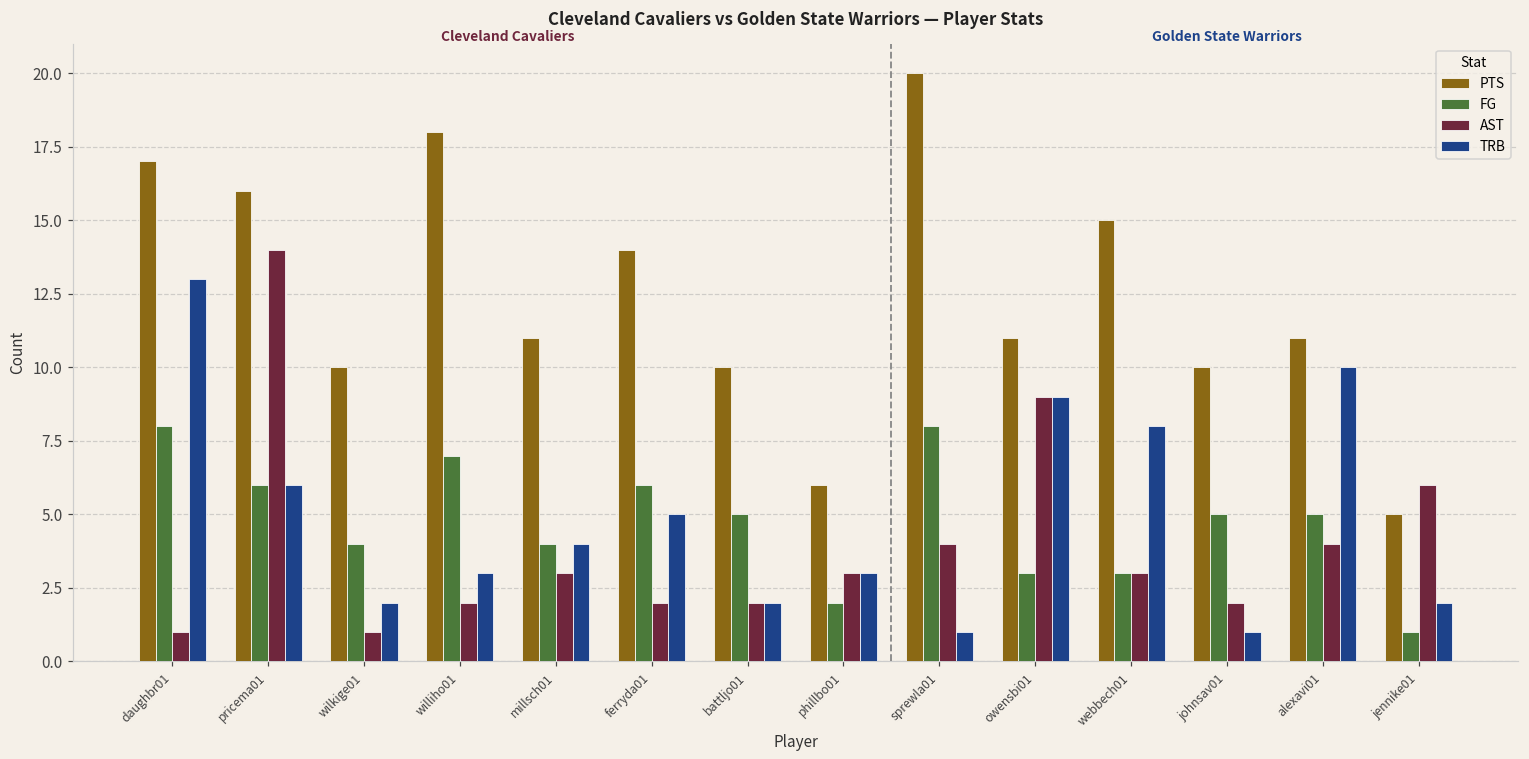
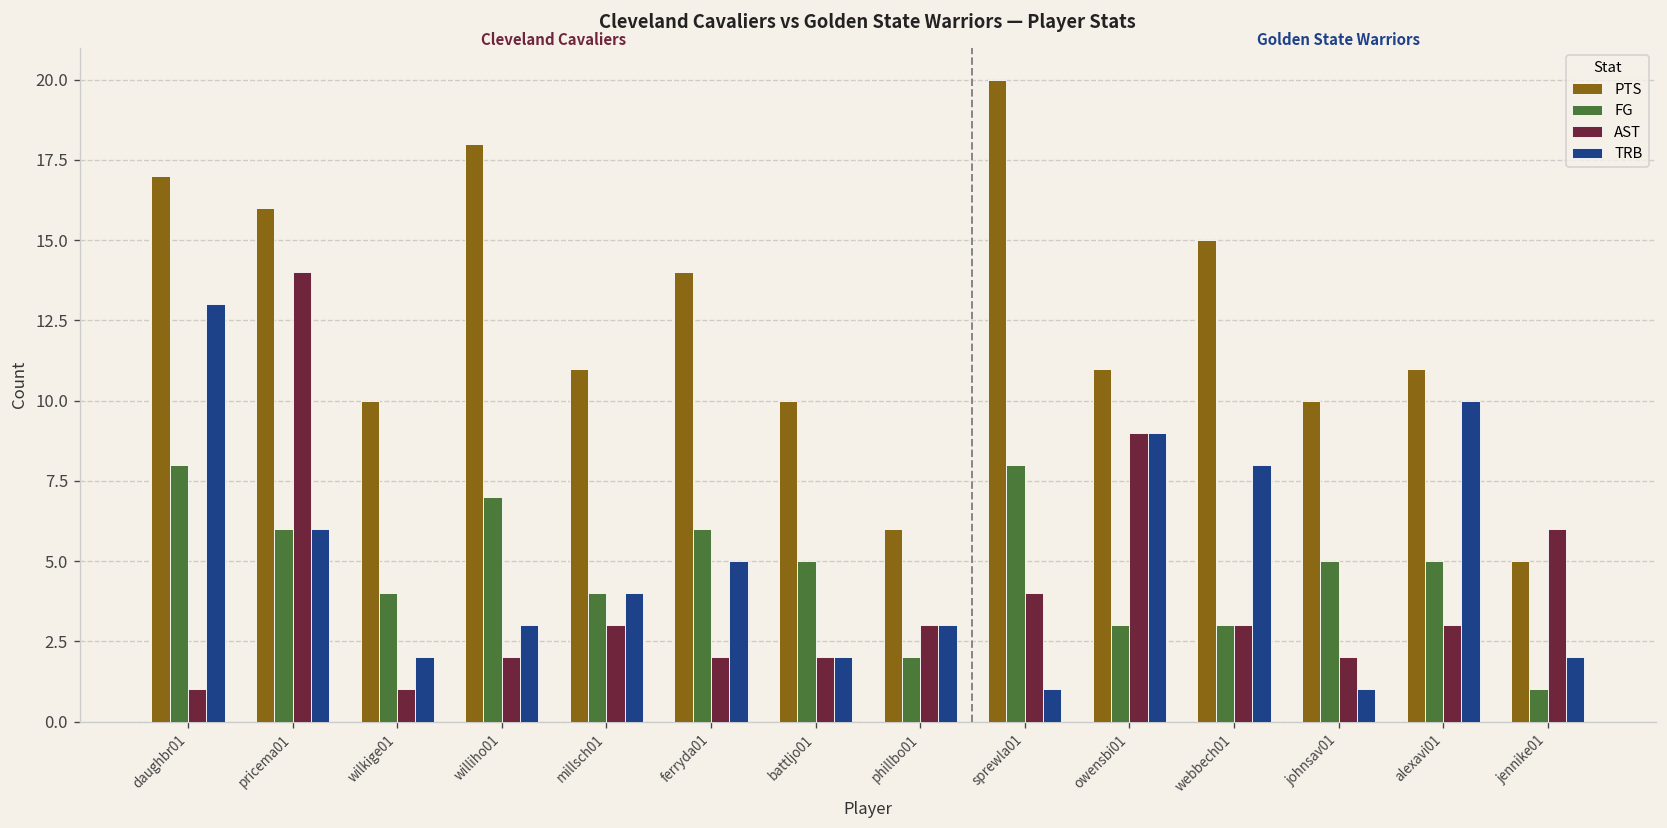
AST, alexavi01: 4 -> 3
